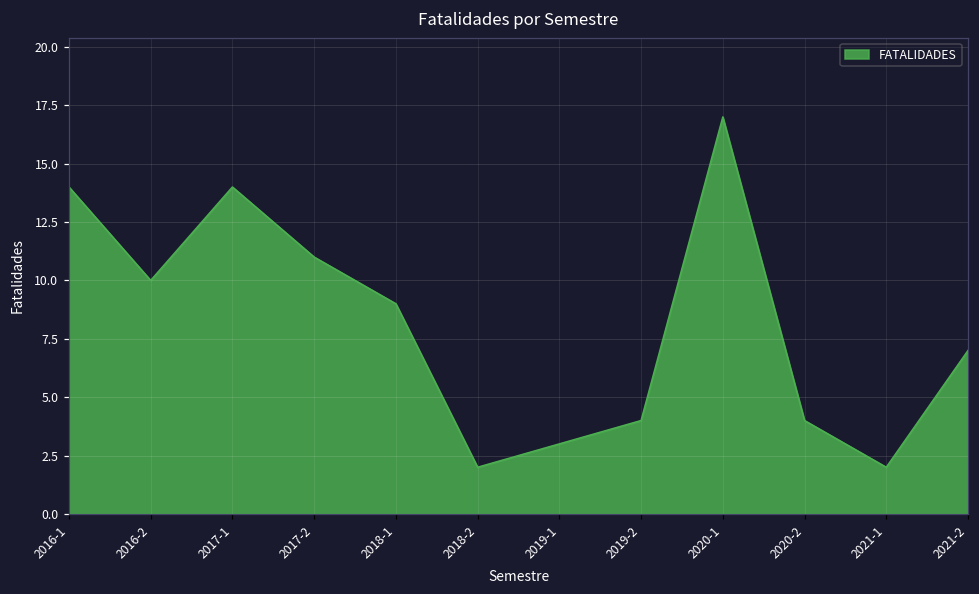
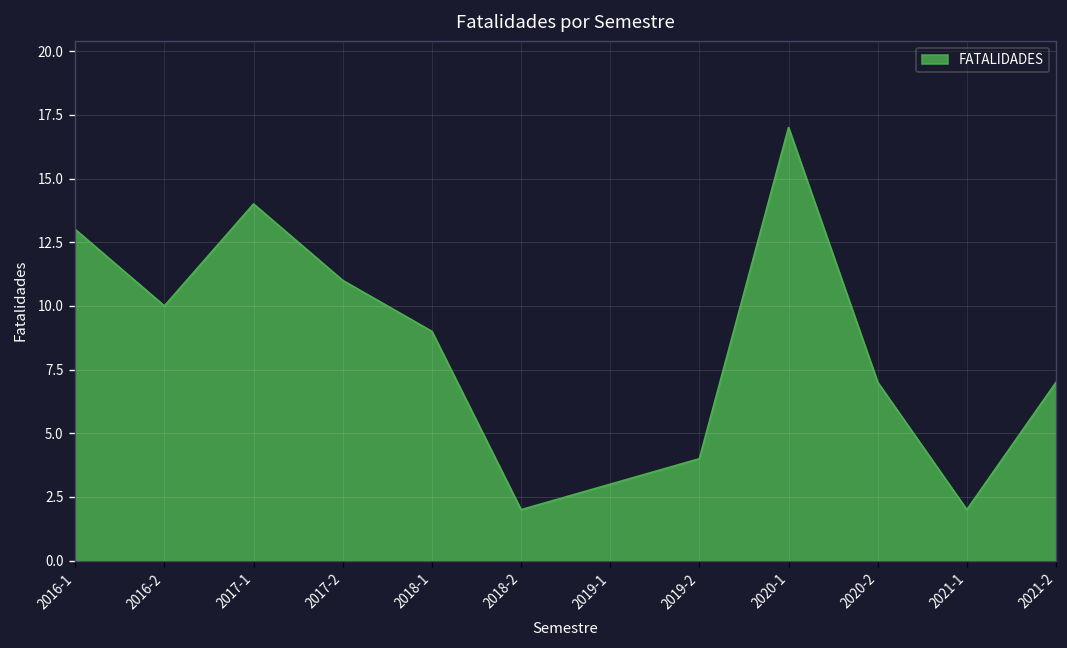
2016-1: 14 -> 13
2020-2: 4 -> 7
